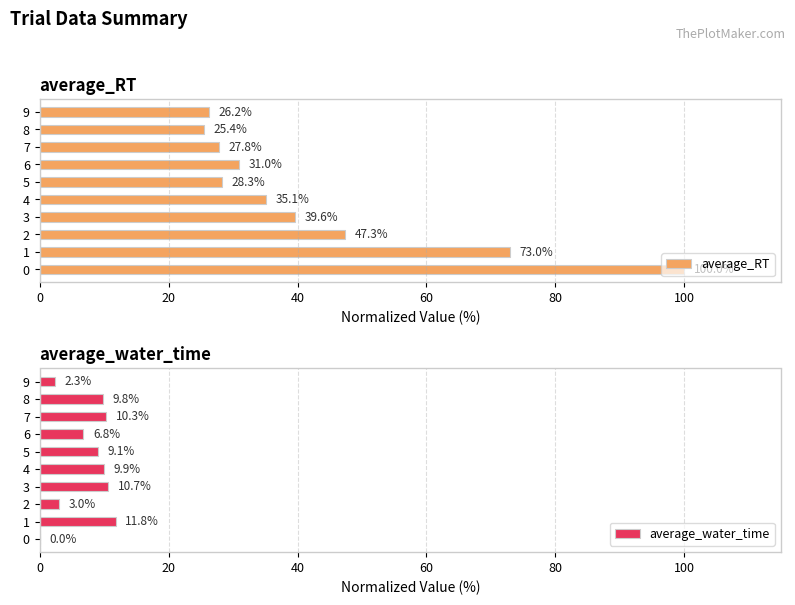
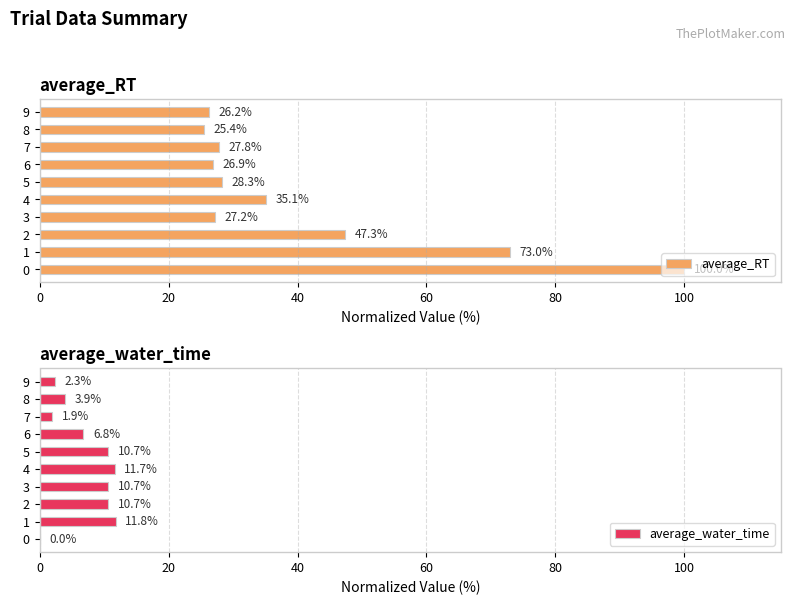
average_RT, 6: 31.0% -> 26.9%
average_RT, 3: 39.6% -> 27.2%
average_water_time, 8: 9.8% -> 3.9%
average_water_time, 7: 10.3% -> 1.9%
average_water_time, 5: 9.1% -> 10.7%
average_water_time, 4: 9.9% -> 11.7%
average_water_time, 2: 3.0% -> 10.7%
